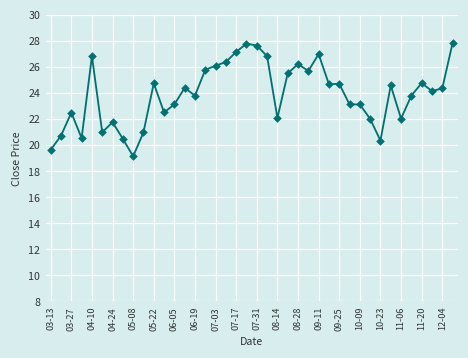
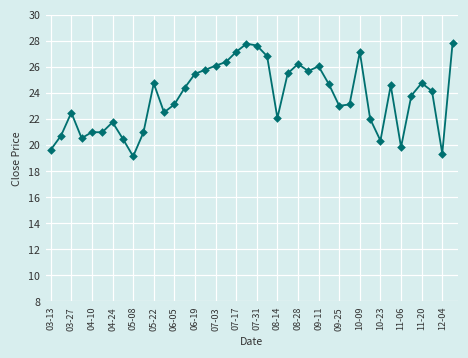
04-10: 26.8 -> 21.0
06-19: 23.8 -> 25.5
09-11: 27.0 -> 26.0
09-25: 24.7 -> 23.0
10-09: 23.1 -> 27.1
11-06: 22.0 -> 19.8
12-04: 24.3 -> 19.3
